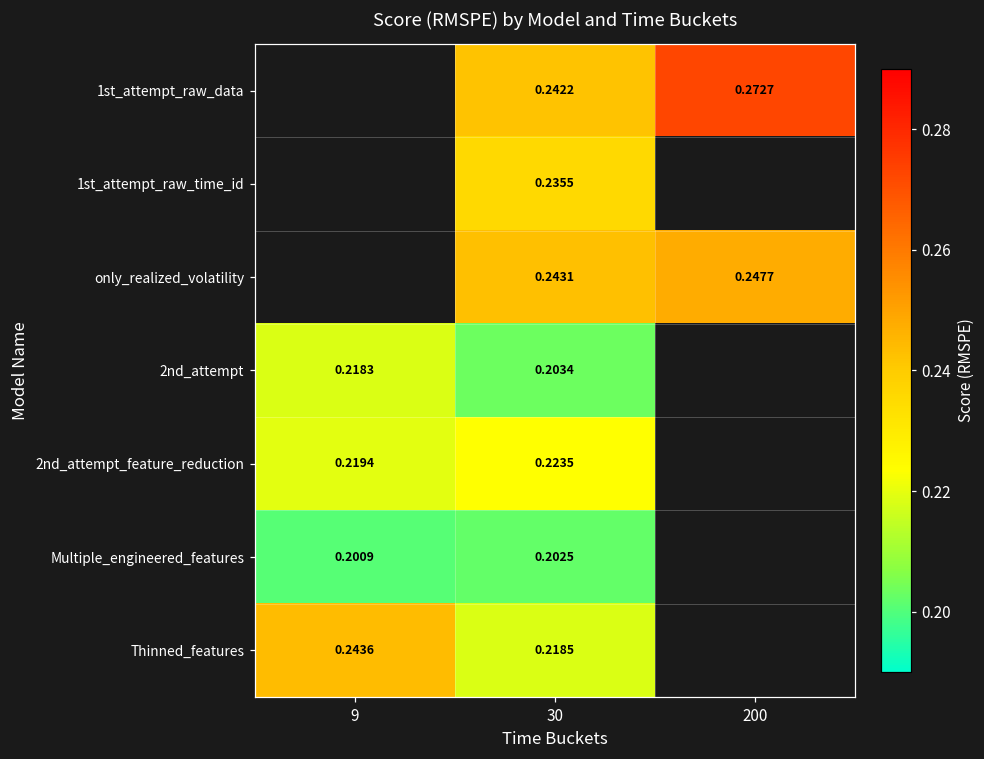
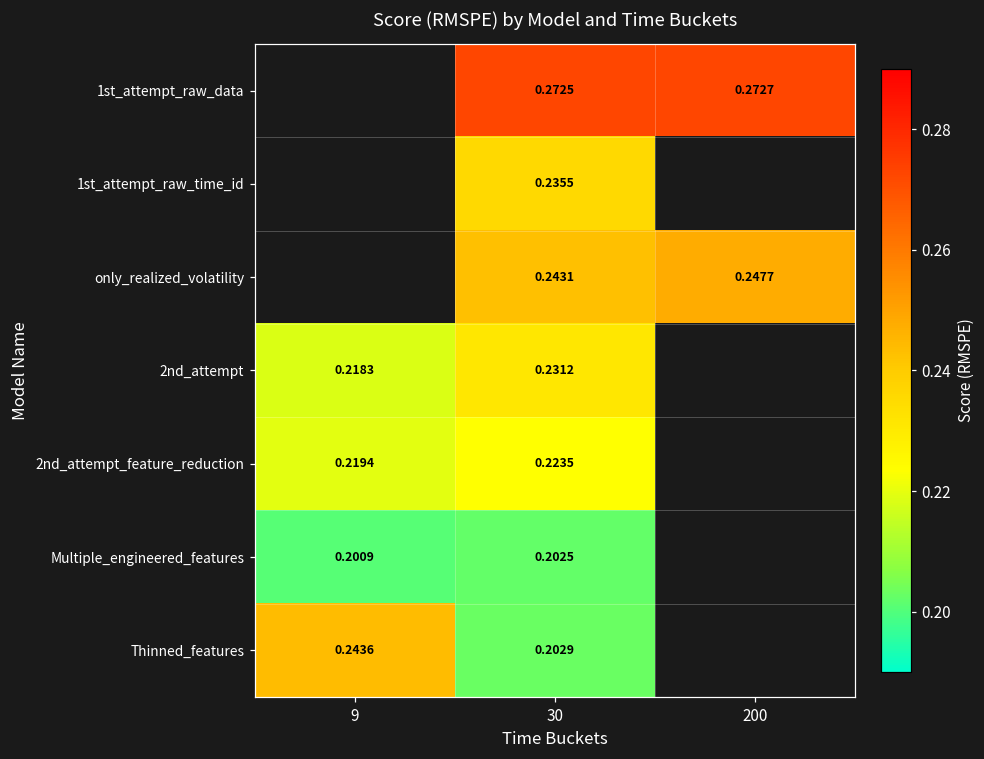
1st_attempt_raw_data, 30: 0.2422 -> 0.2725
2nd_attempt, 30: 0.2034 -> 0.2312
Thinned_features, 30: 0.2185 -> 0.2029
